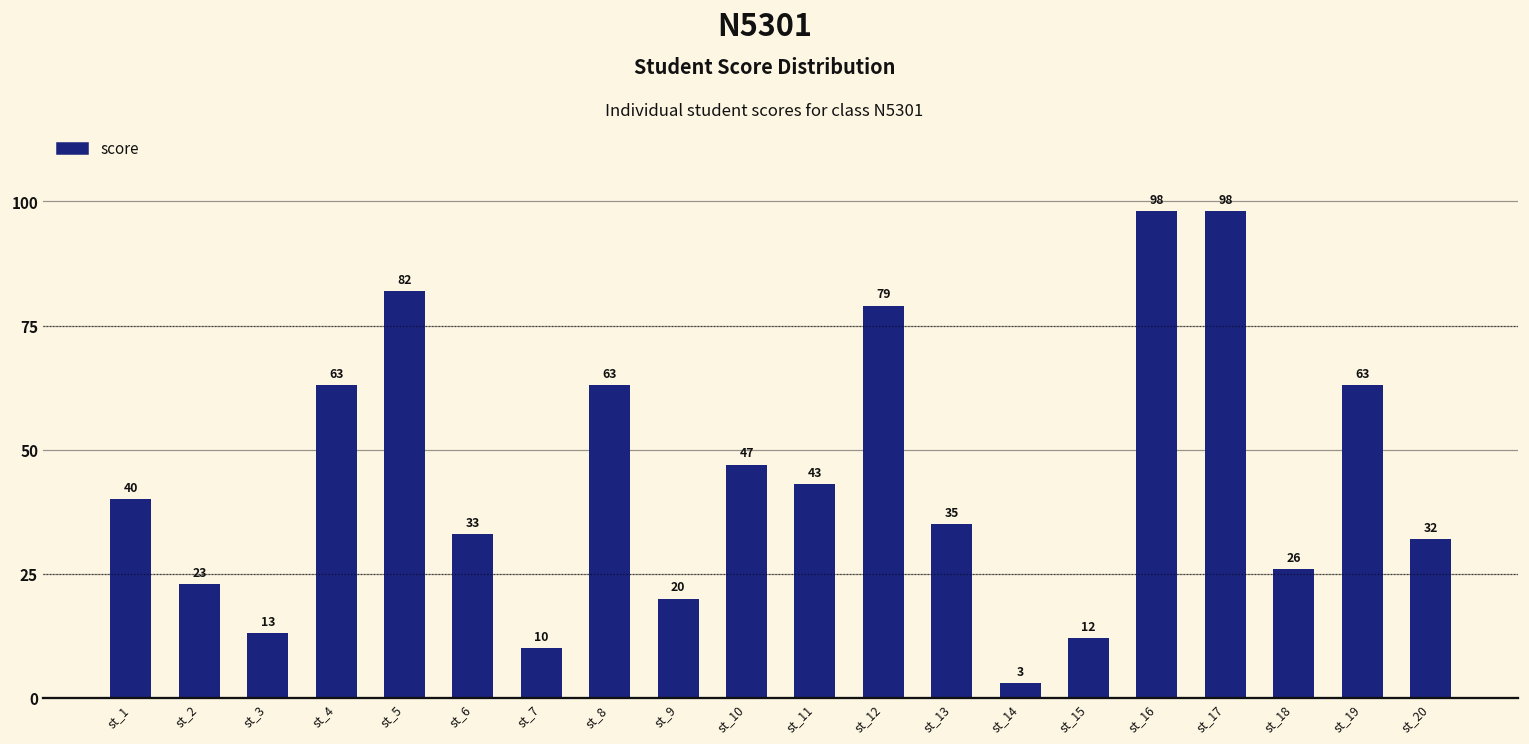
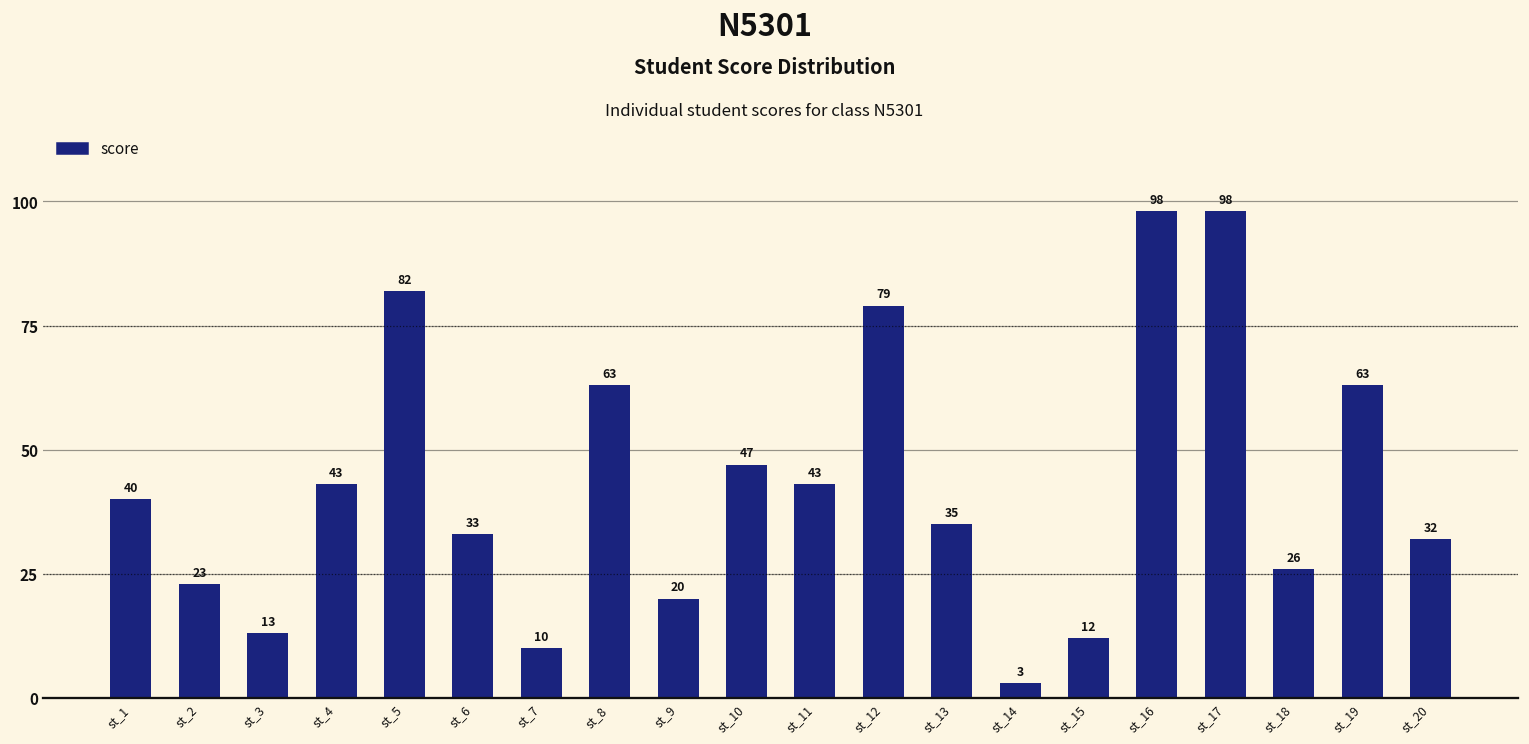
st_4: 63 -> 43
